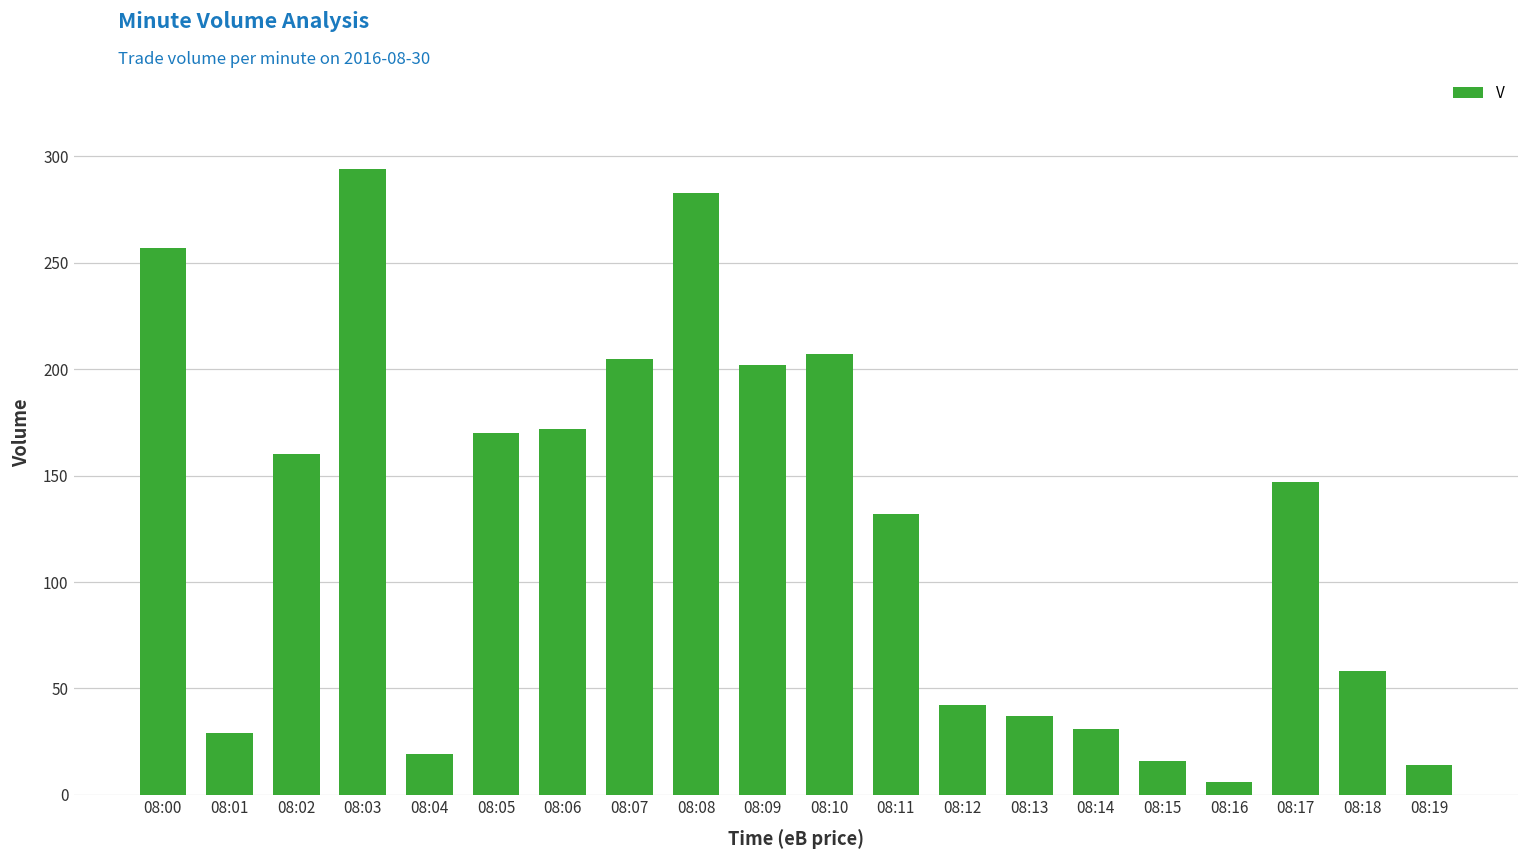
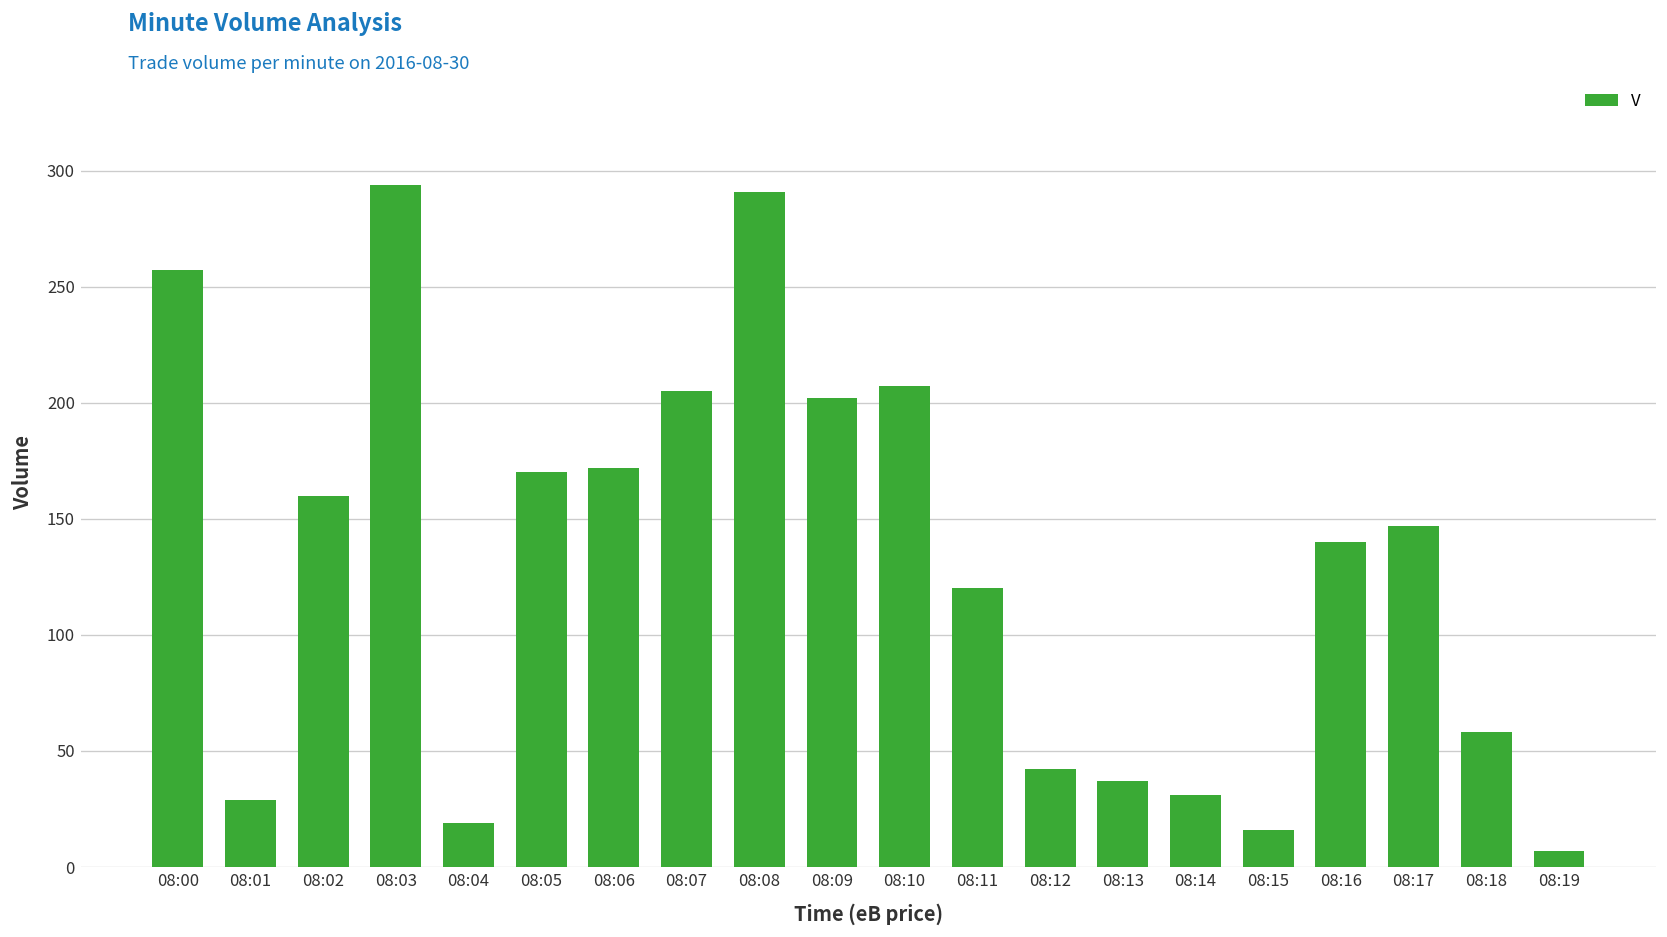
08:08: 283 -> 291
08:11: 132 -> 120
08:16: 6 -> 140
08:19: 14 -> 7
